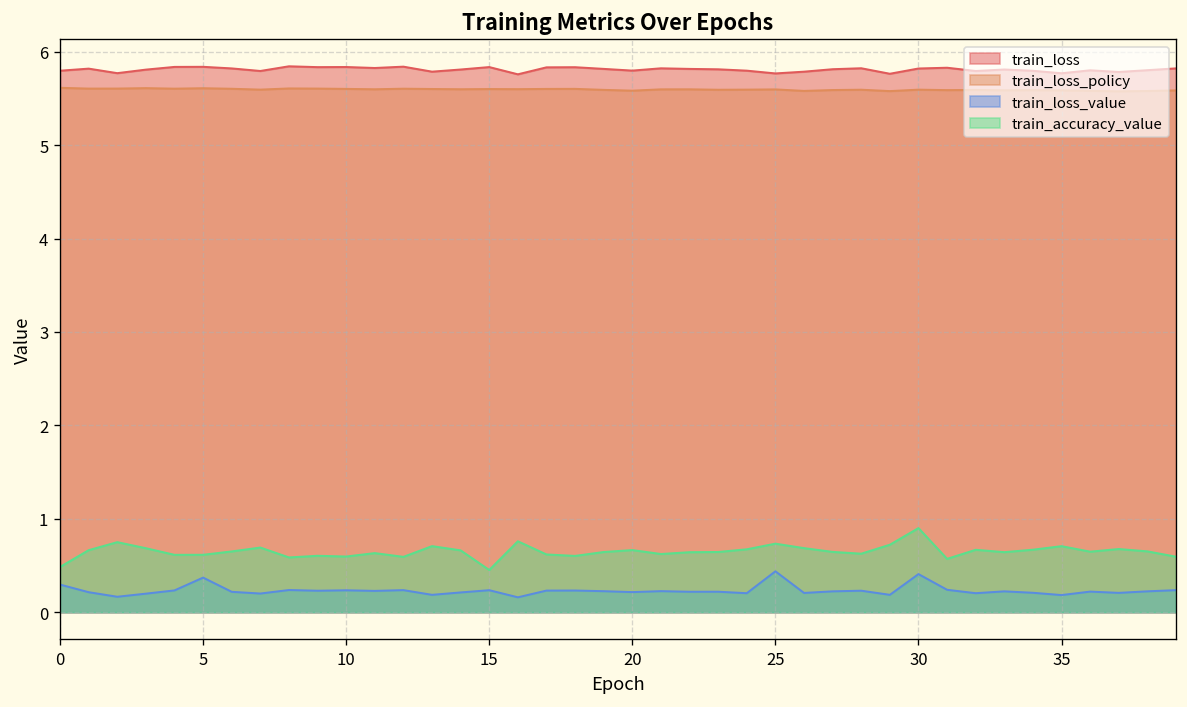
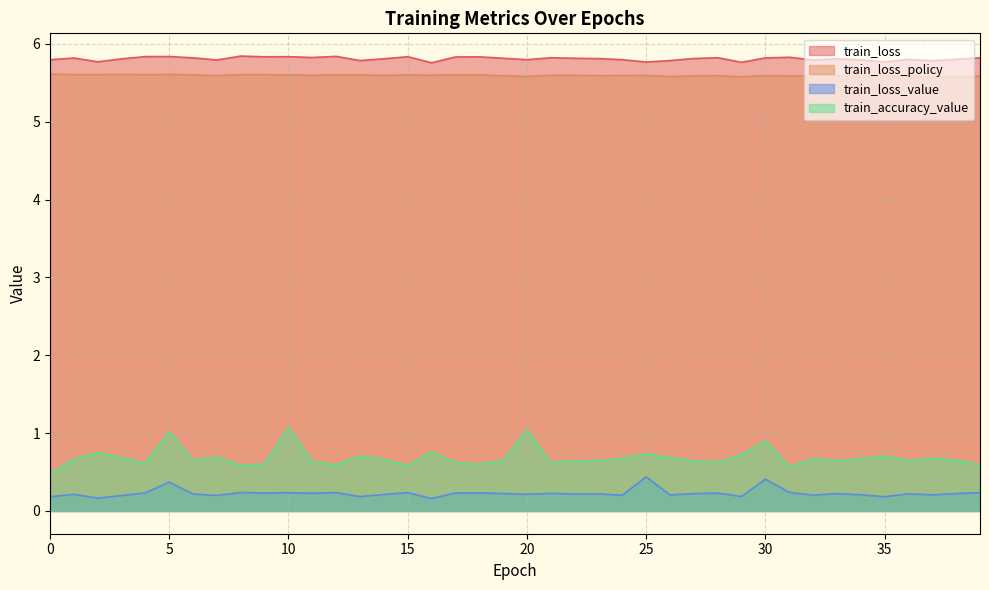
train_loss_value, 0: 0.3 -> 0.2
train_accuracy_value, 5: 0.6 -> 1.0
train_accuracy_value, 10: 0.6 -> 1.1
train_accuracy_value, 15: 0.5 -> 0.6
train_accuracy_value, 20: 0.7 -> 1.0
